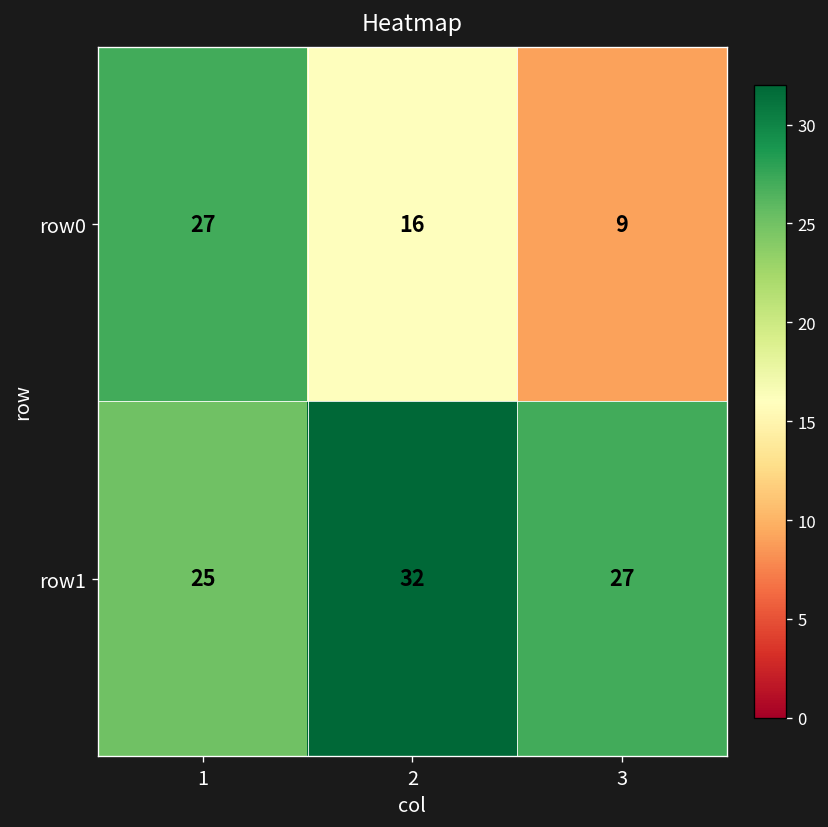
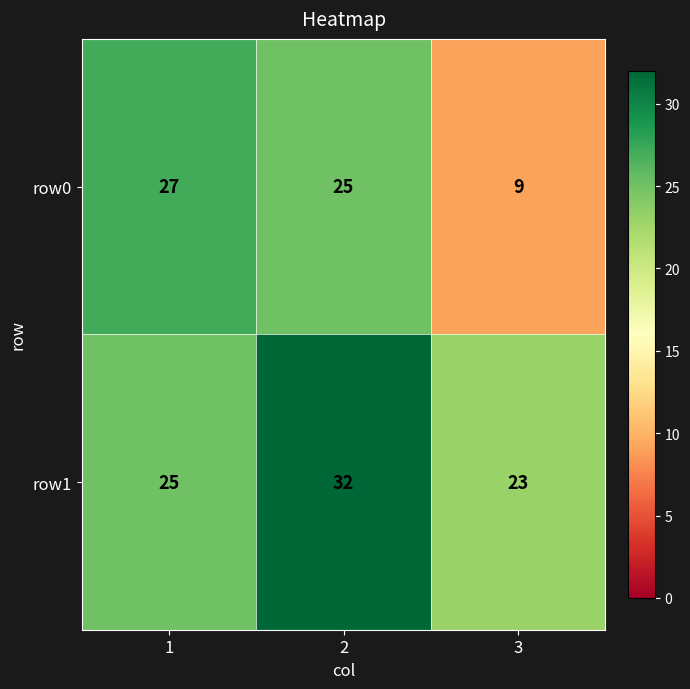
row0, 2: 16 -> 25
row1, 3: 27 -> 23
